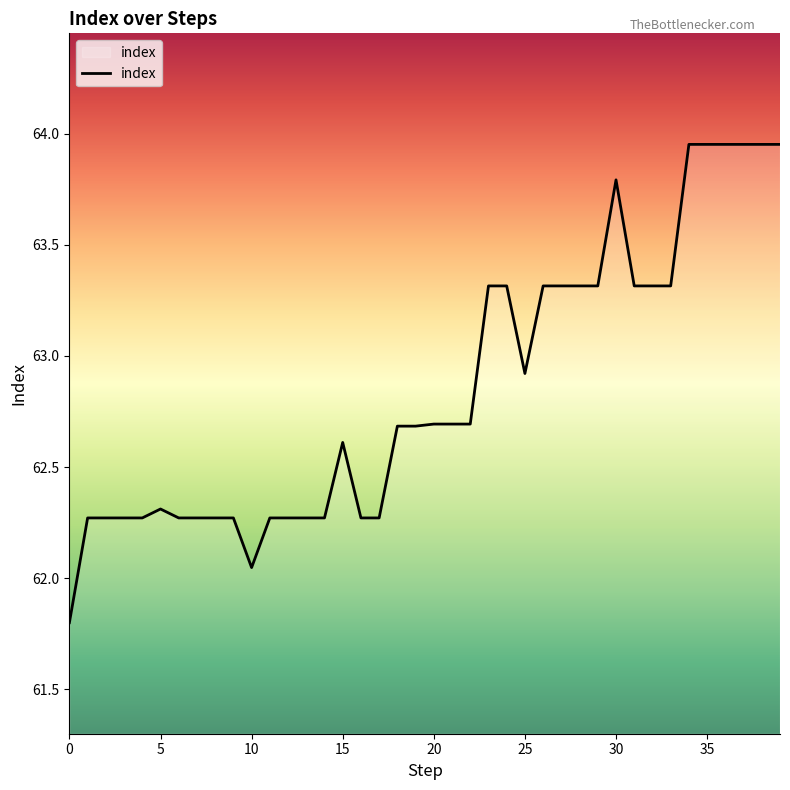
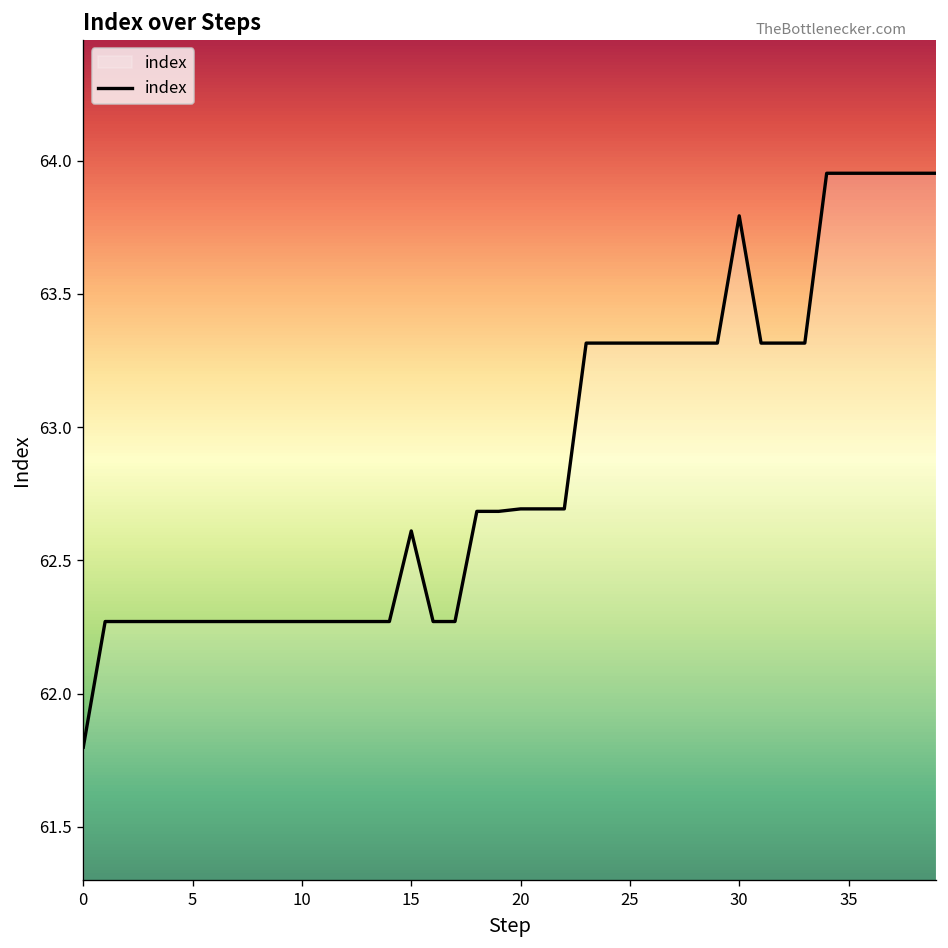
5: 62.31 -> 62.27
10: 62.05 -> 62.27
25: 62.92 -> 63.32
